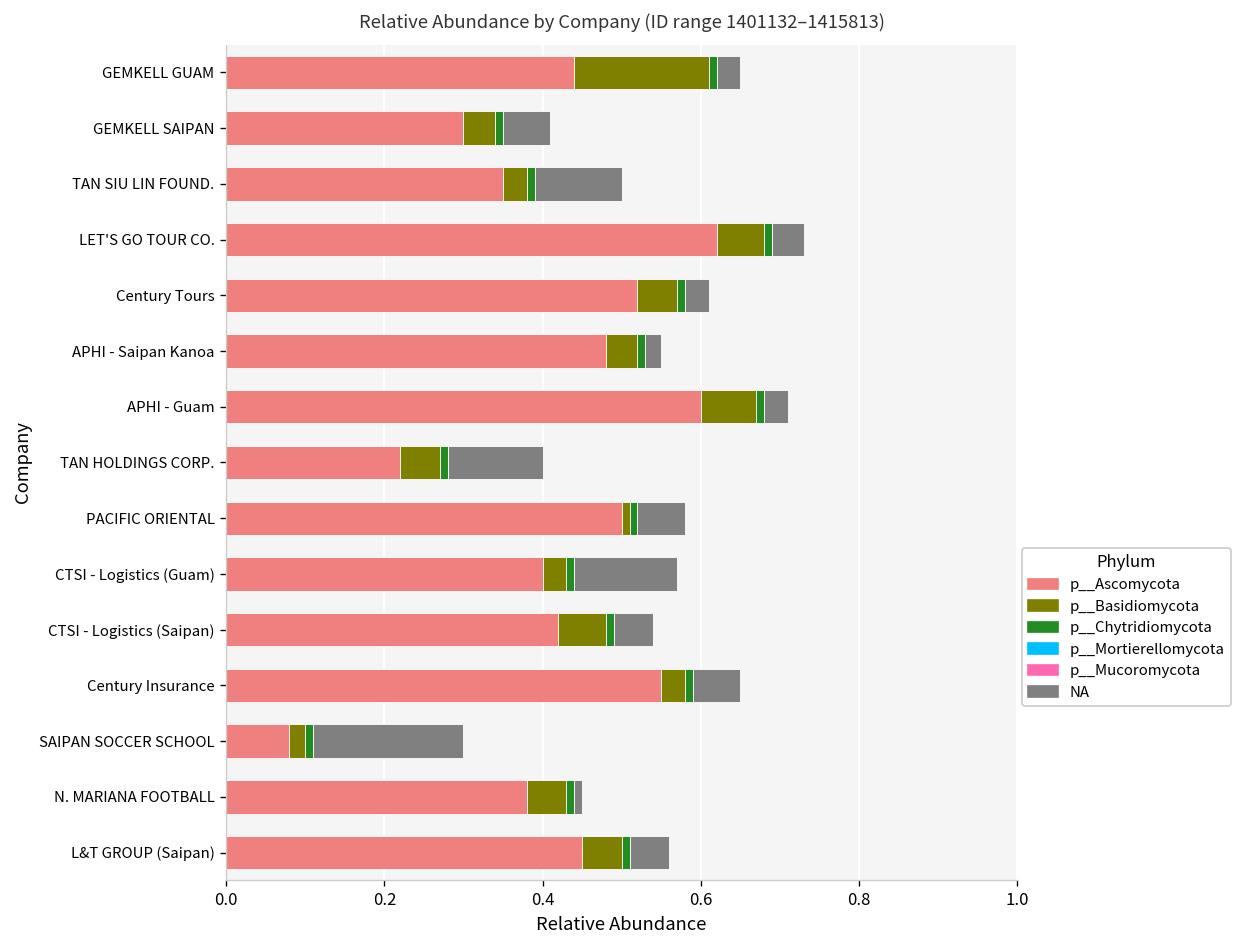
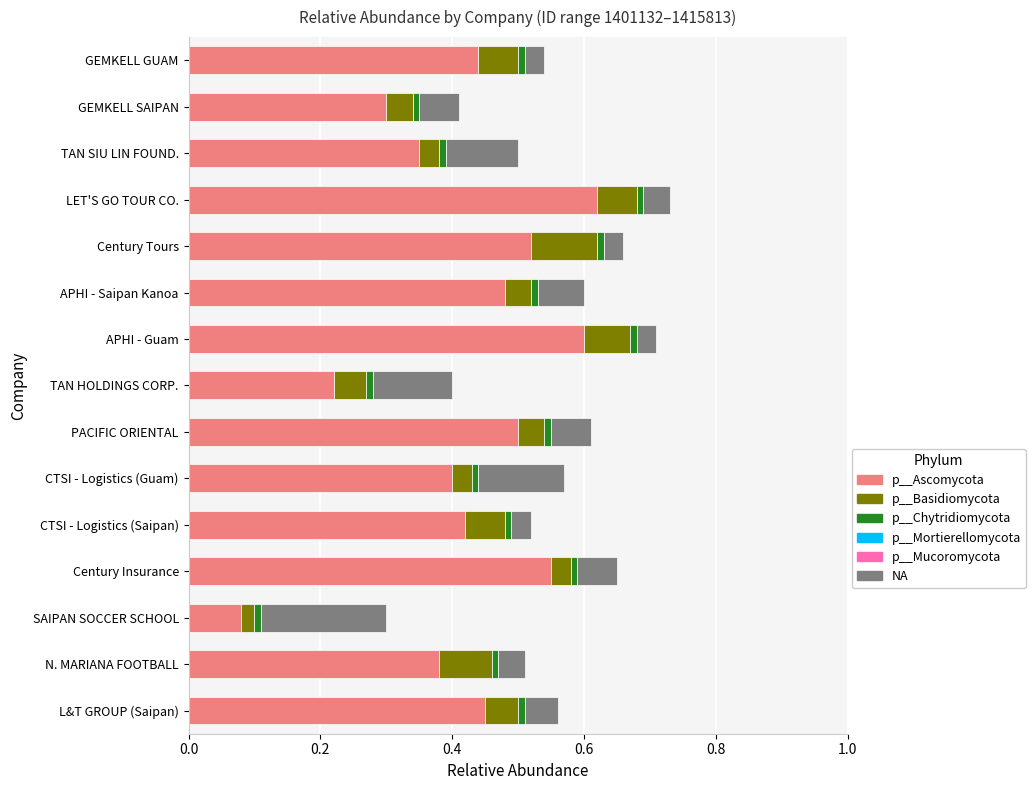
p__Basidiomycota, GEMKELL GUAM: 0.17 -> 0.06
p__Basidiomycota, Century Tours: 0.05 -> 0.10
NA, APHI - Saipan Kanoa: 0.02 -> 0.07
p__Basidiomycota, PACIFIC ORIENTAL: 0.01 -> 0.04
NA, CTSI - Logistics (Saipan): 0.05 -> 0.03
p__Basidiomycota, N. MARIANA FOOTBALL: 0.05 -> 0.08
NA, N. MARIANA FOOTBALL: 0.01 -> 0.04
